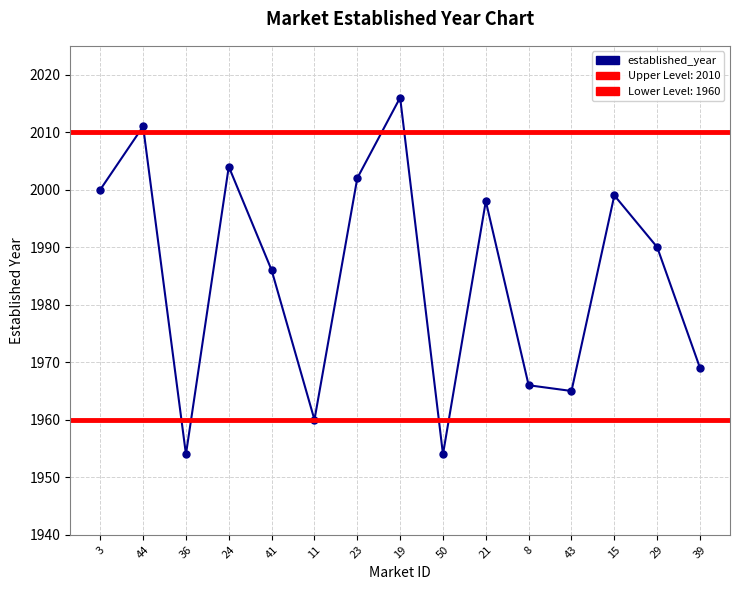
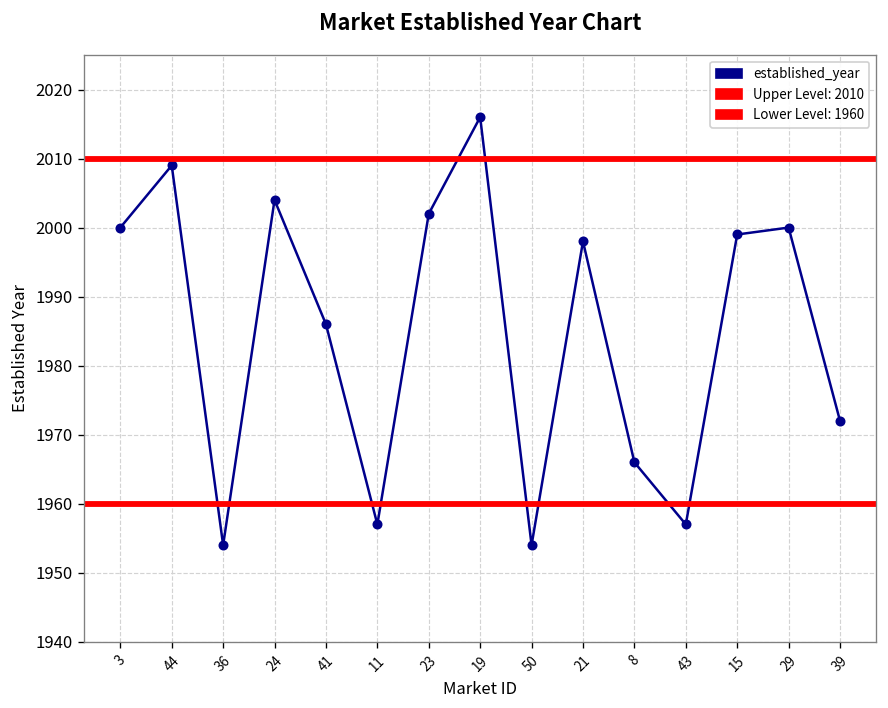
44: 2011 -> 2009
11: 1960 -> 1957
43: 1965 -> 1957
29: 1990 -> 2000
39: 1969 -> 1972
